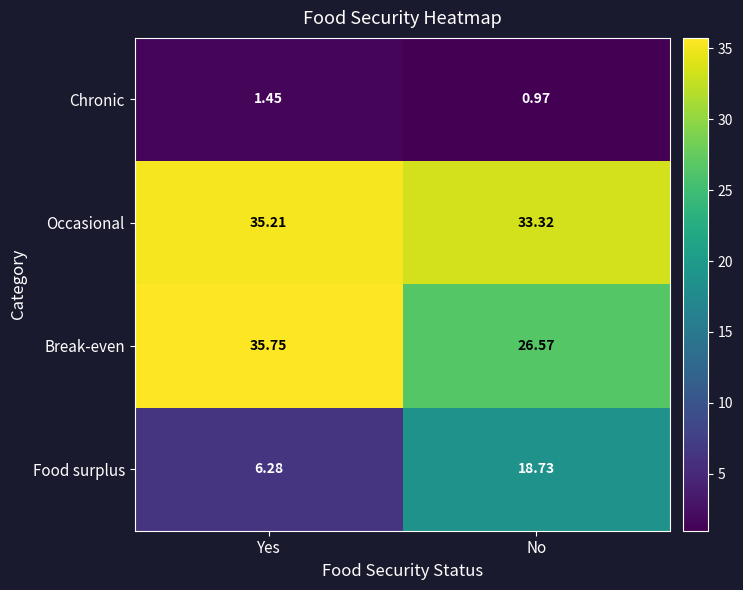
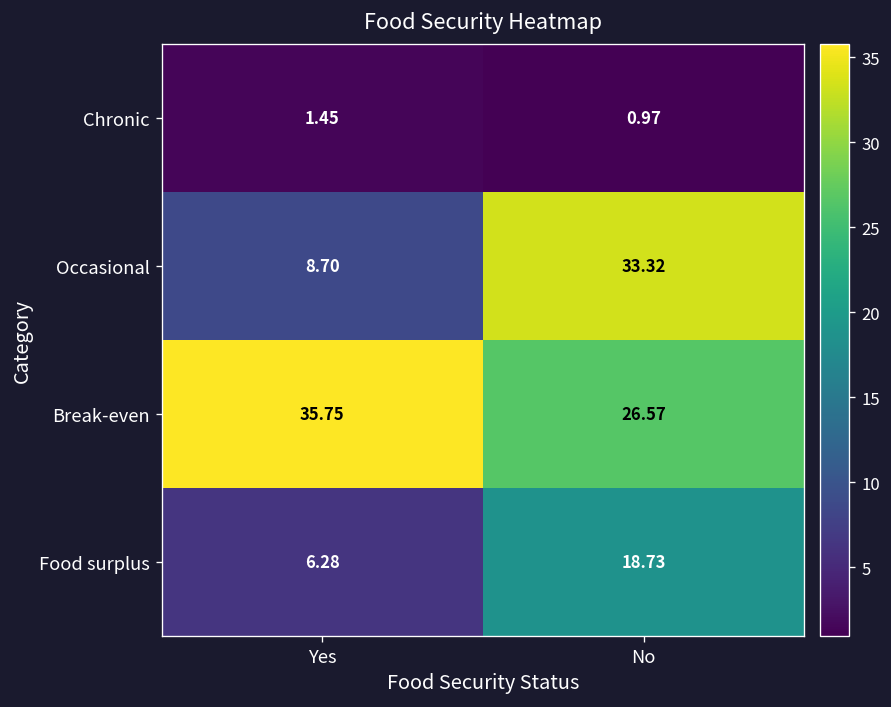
Occasional, Yes: 35.21 -> 8.70
